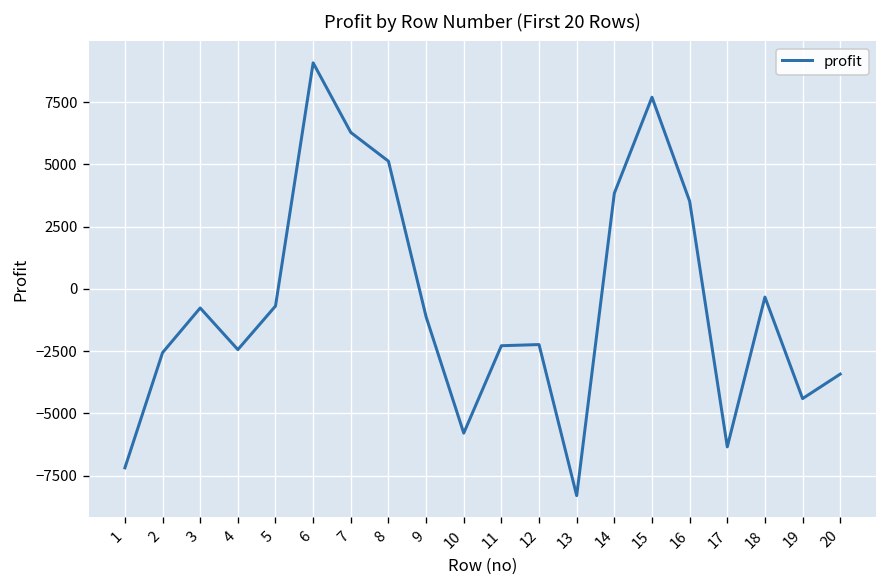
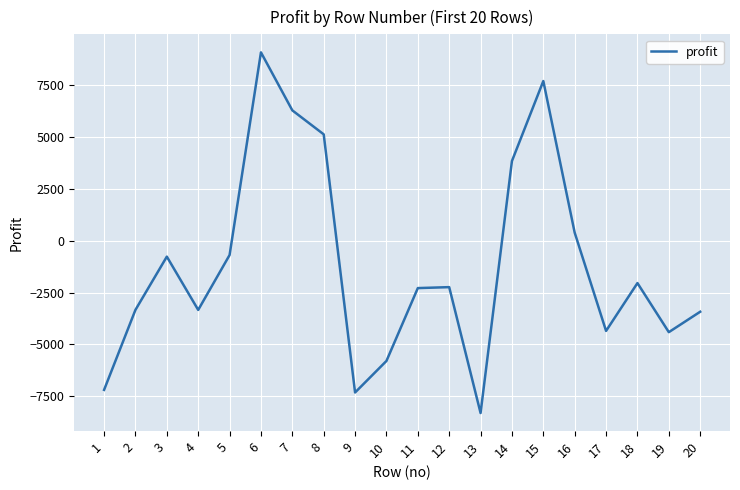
2: -2600 -> -3300
4: -2400 -> -3300
9: -1100 -> -7300
16: 3500 -> 400
17: -6400 -> -4400
18: -300 -> -2000
